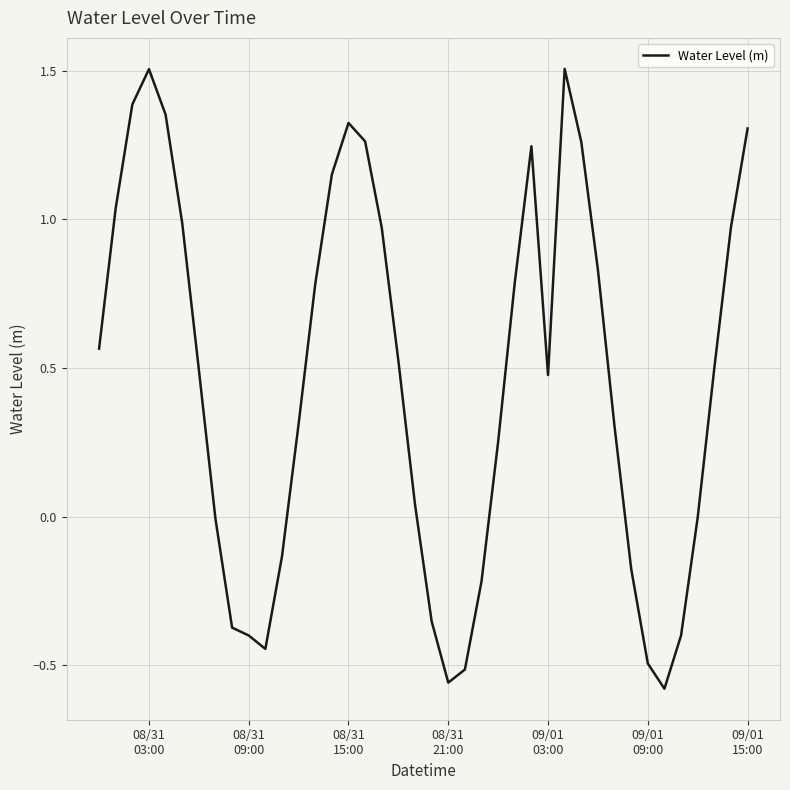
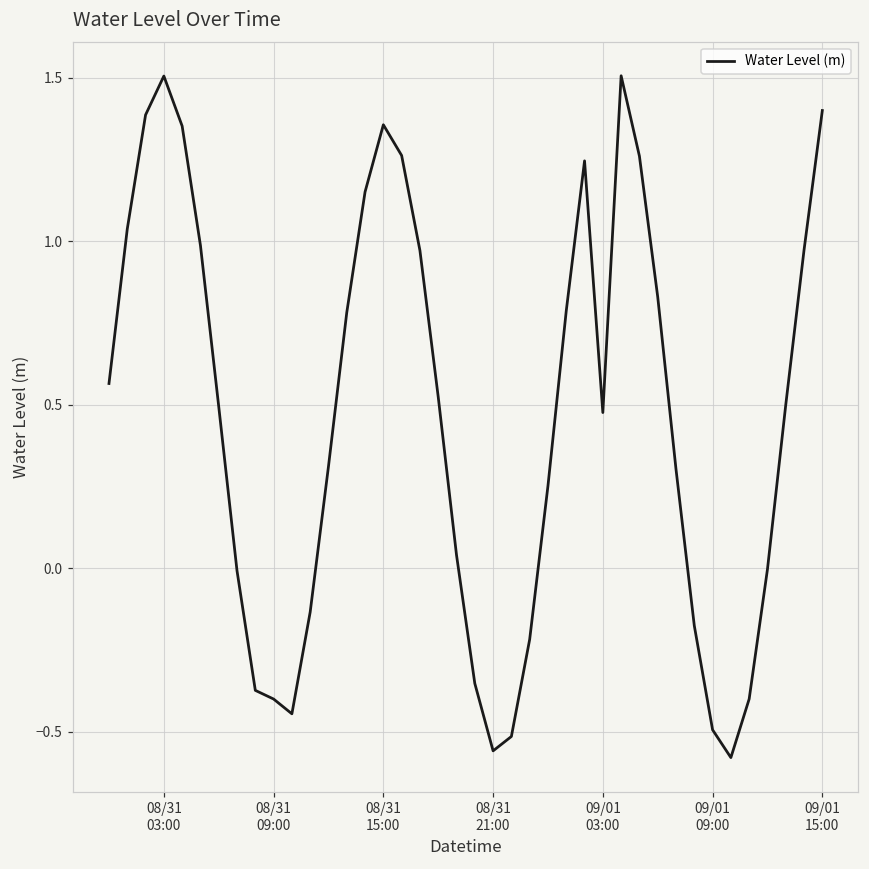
08/31 15:00: 1.32 -> 1.36
09/01 15:00: 1.31 -> 1.40
